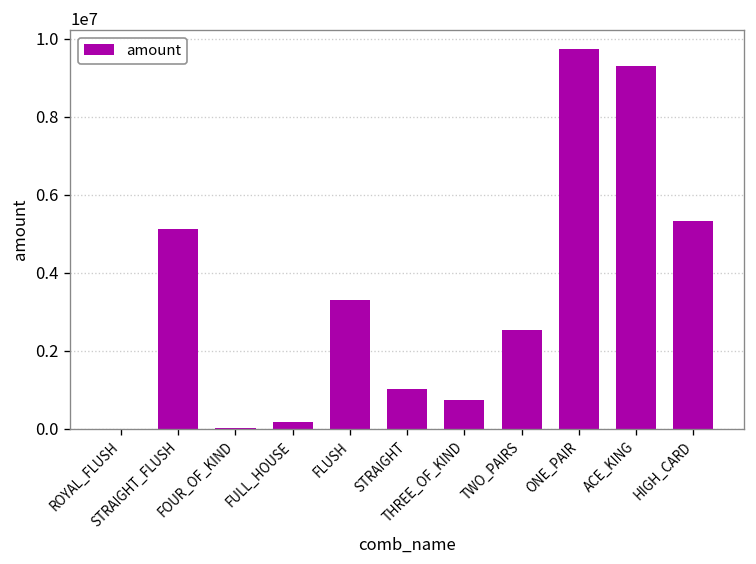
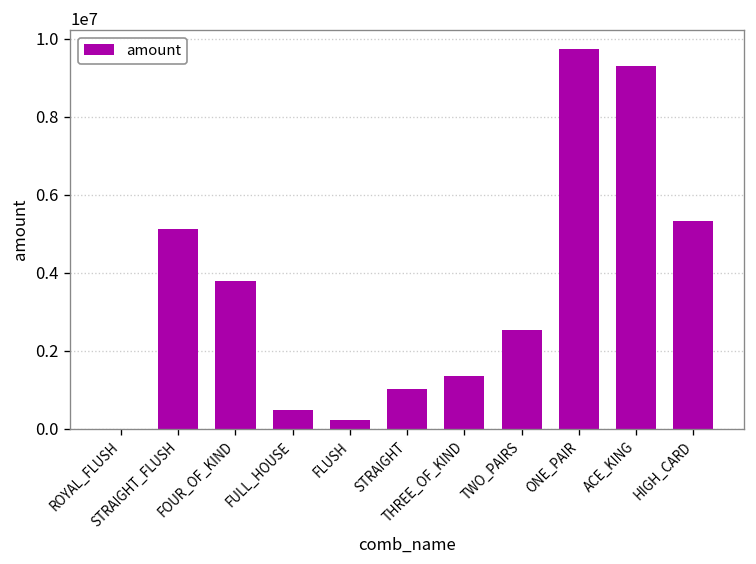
FOUR_OF_KIND: 0 -> 3800000
FULL_HOUSE: 200000 -> 500000
FLUSH: 3300000 -> 200000
THREE_OF_KIND: 700000 -> 1300000
